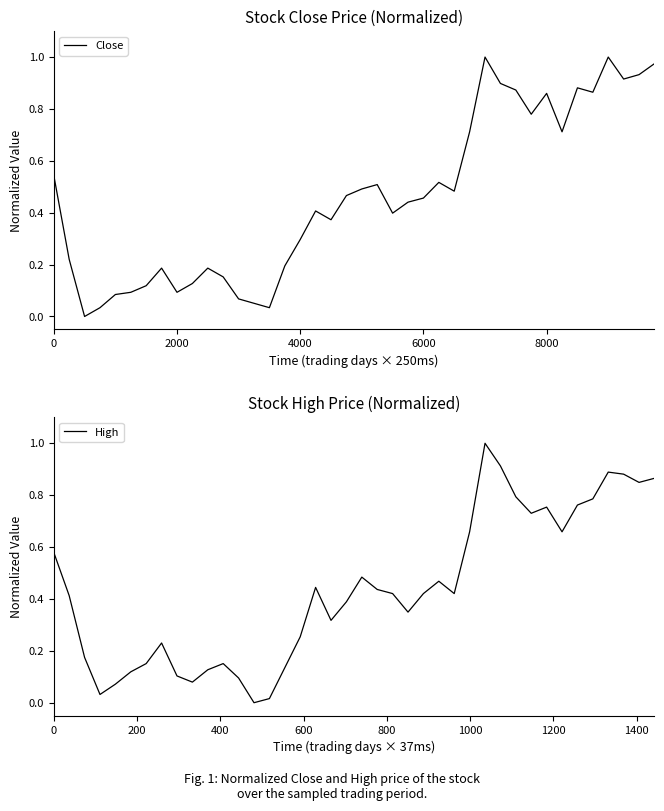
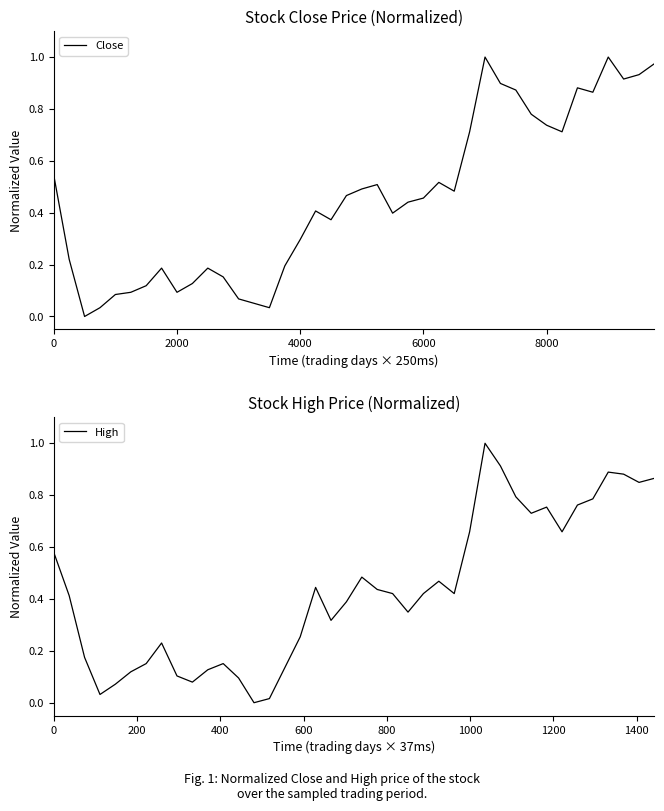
Stock Close Price (Normalized), 8000: 0.86 -> 0.74
